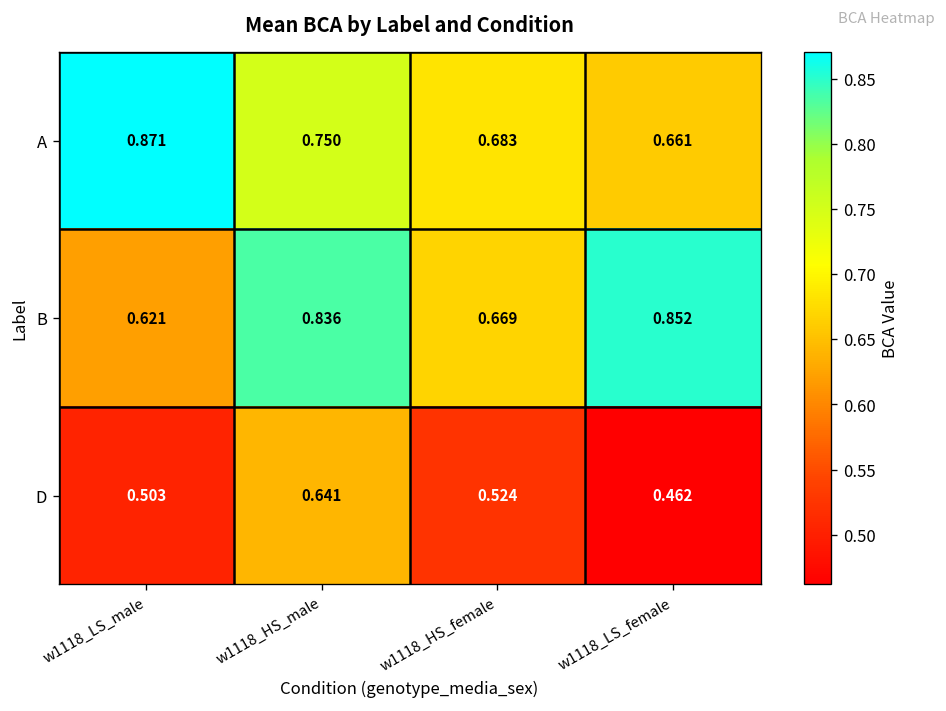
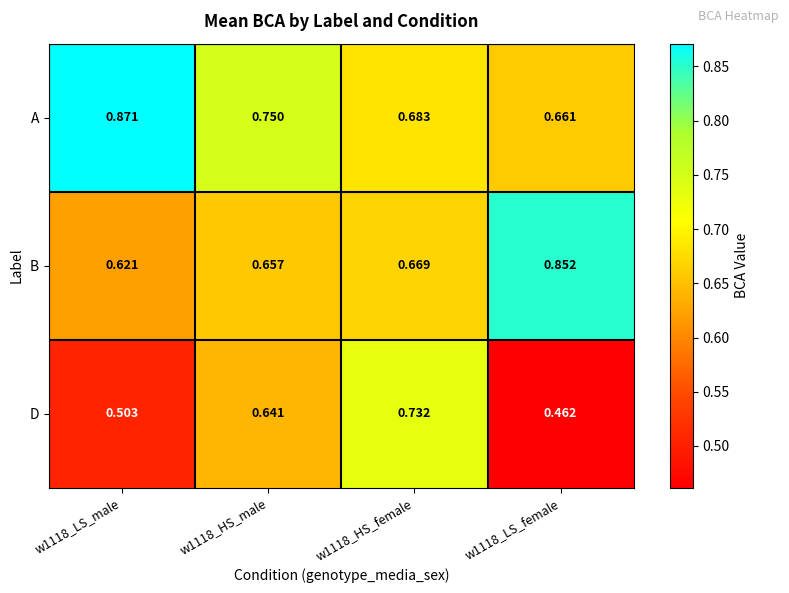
B, w1118_HS_male: 0.836 -> 0.657
D, w1118_HS_female: 0.524 -> 0.732
